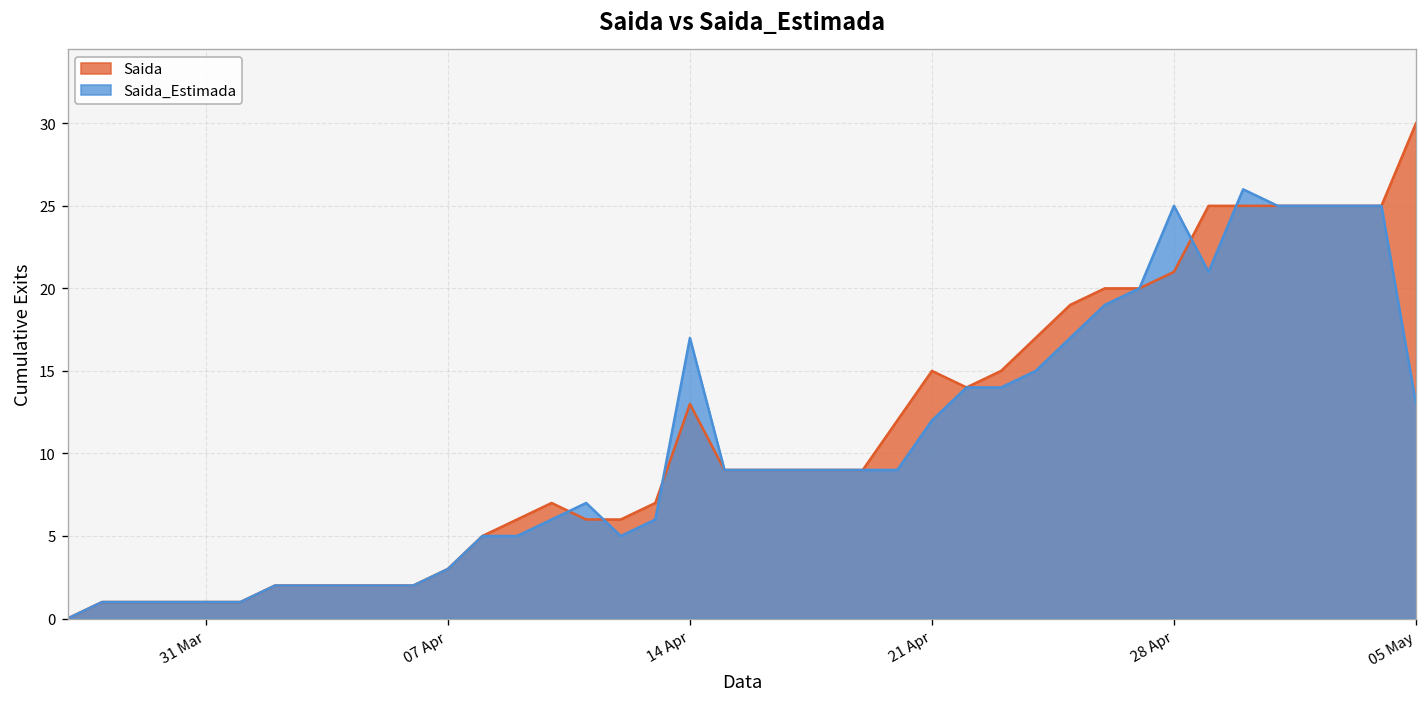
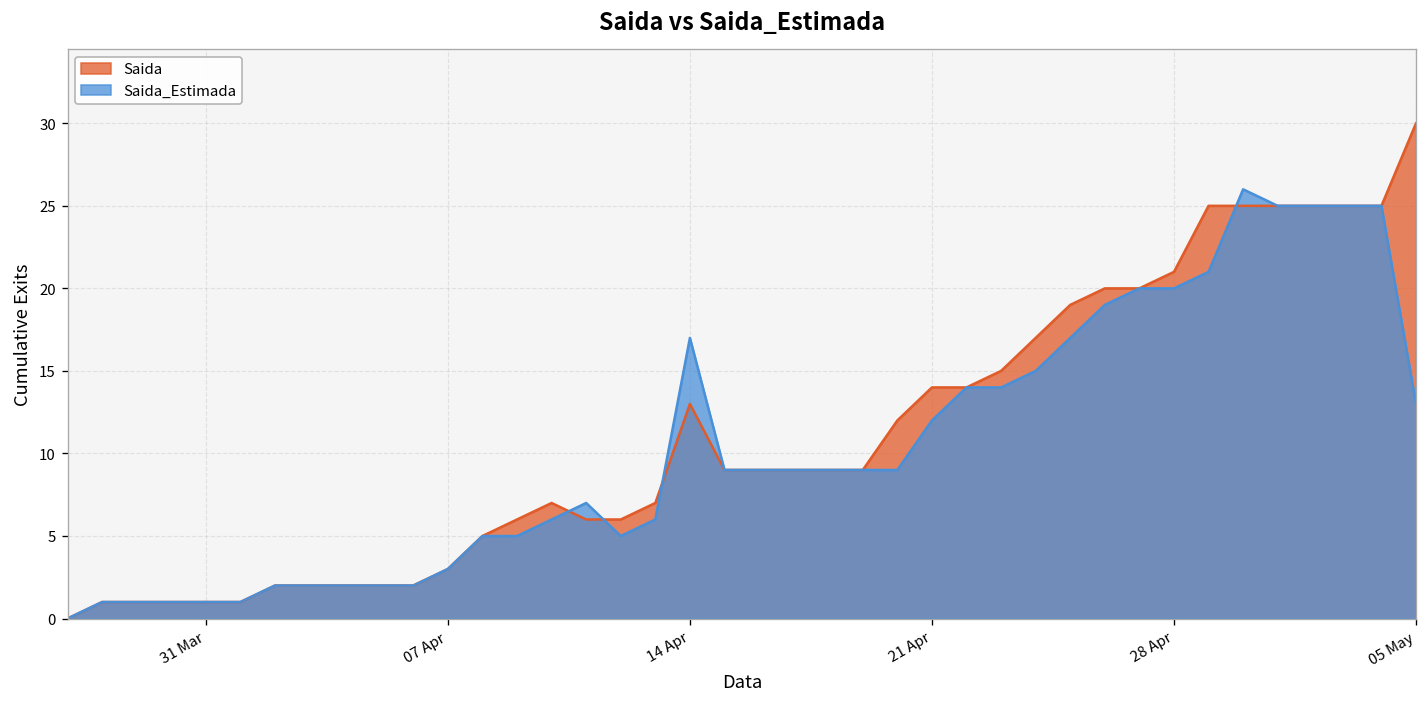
Saida, 21 Apr: 15 -> 14
Saida_Estimada, 28 Apr: 25 -> 20
